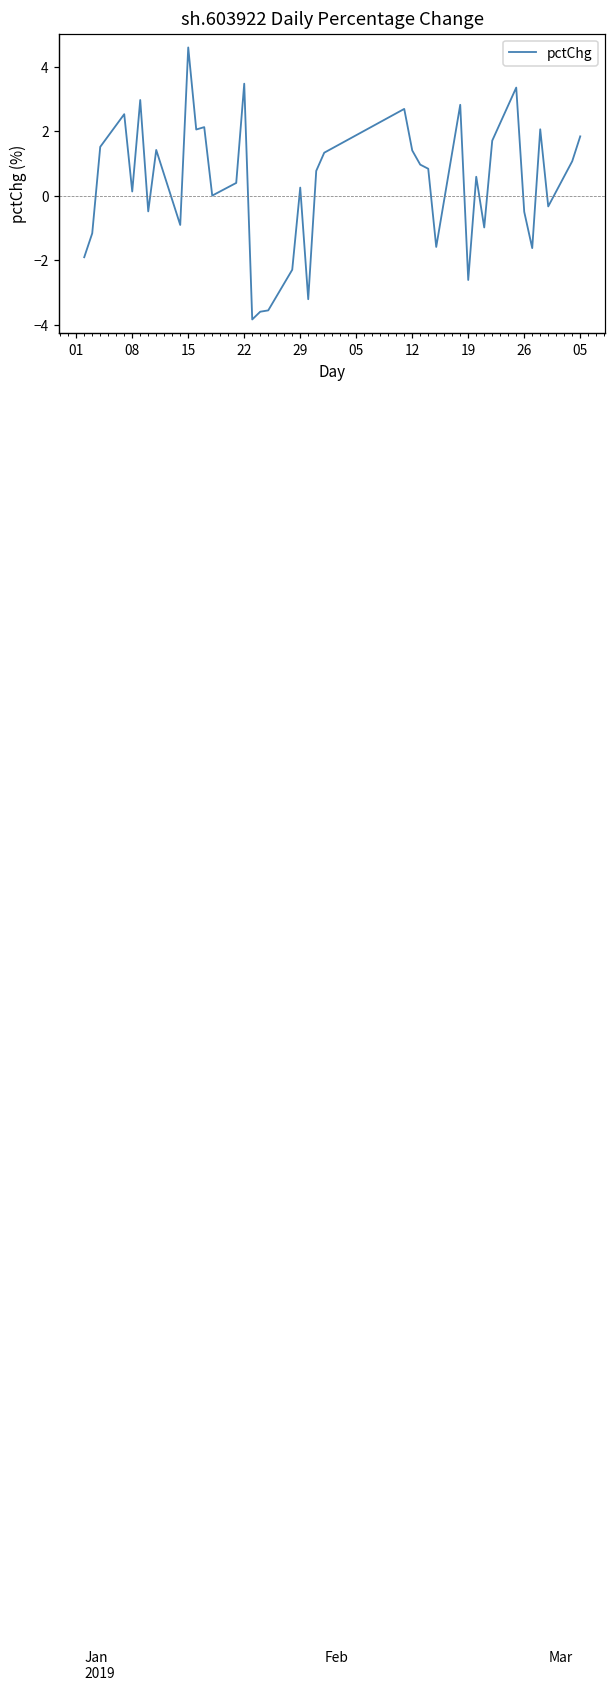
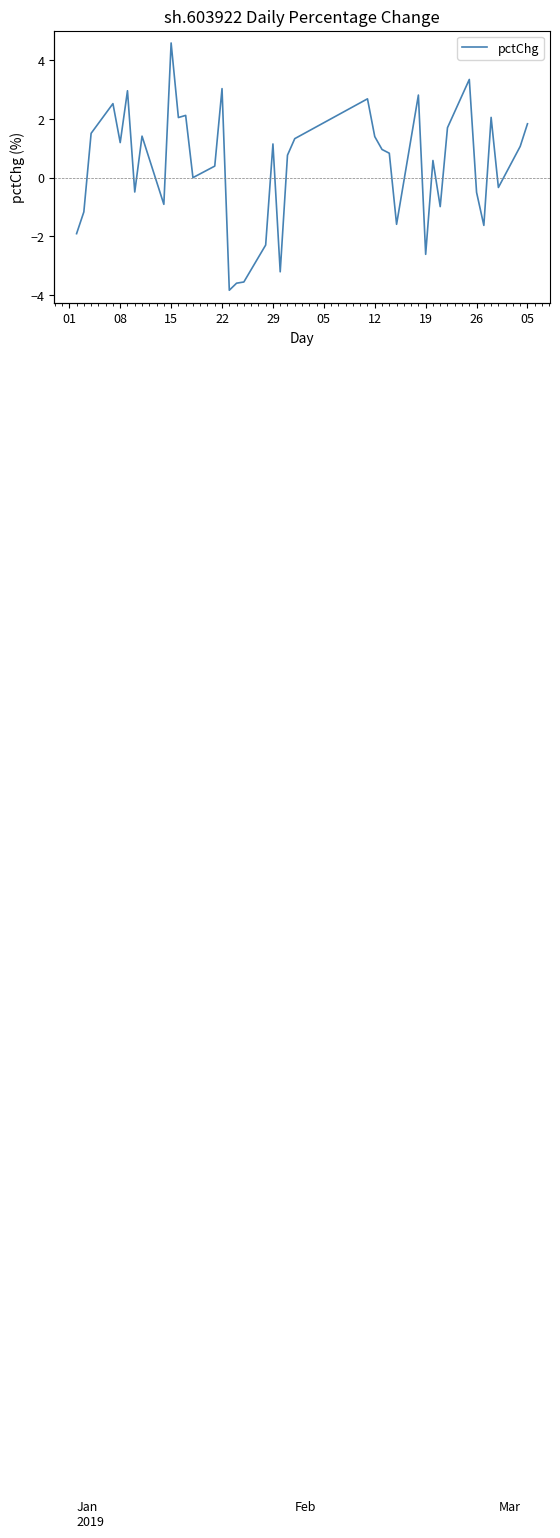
08: 0.1 -> 1.2
22: 3.5 -> 3.0
29: 0.2 -> 1.1
